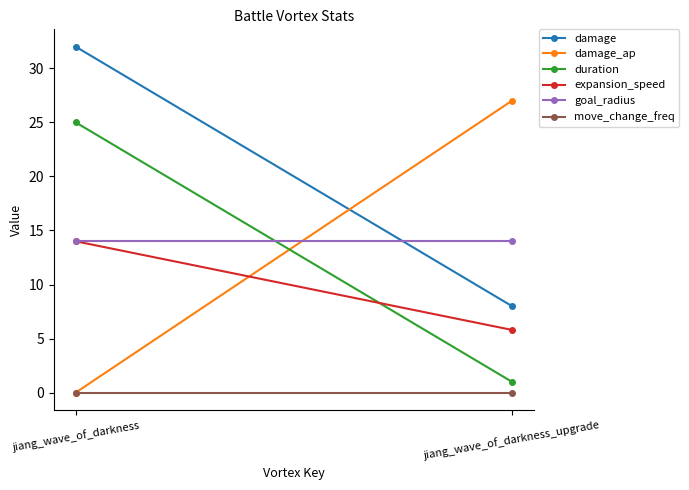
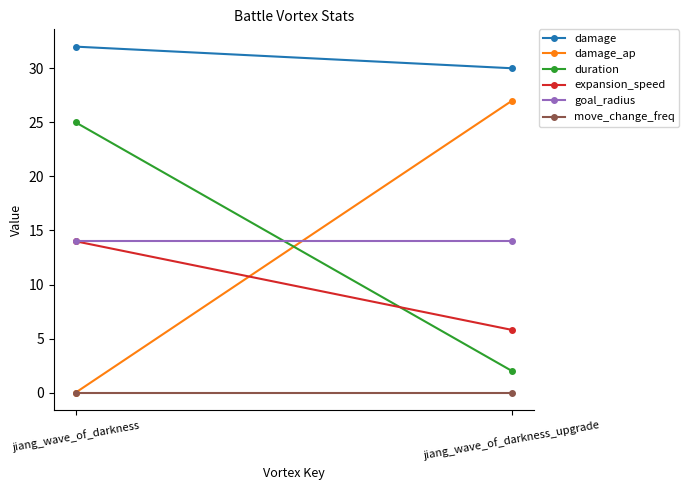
damage, jiang_wave_of_darkness_upgrade: 8 -> 30
duration, jiang_wave_of_darkness_upgrade: 1 -> 2
